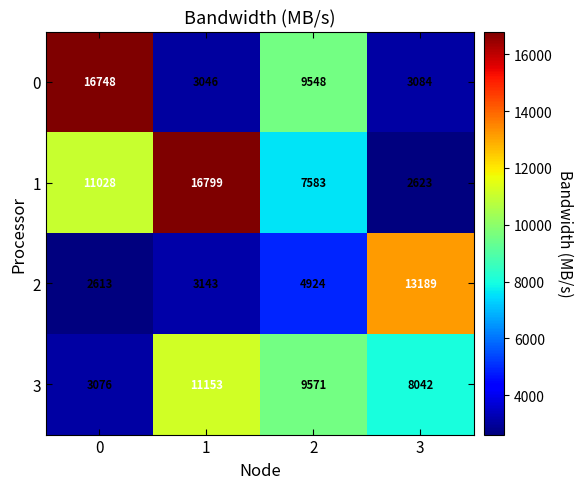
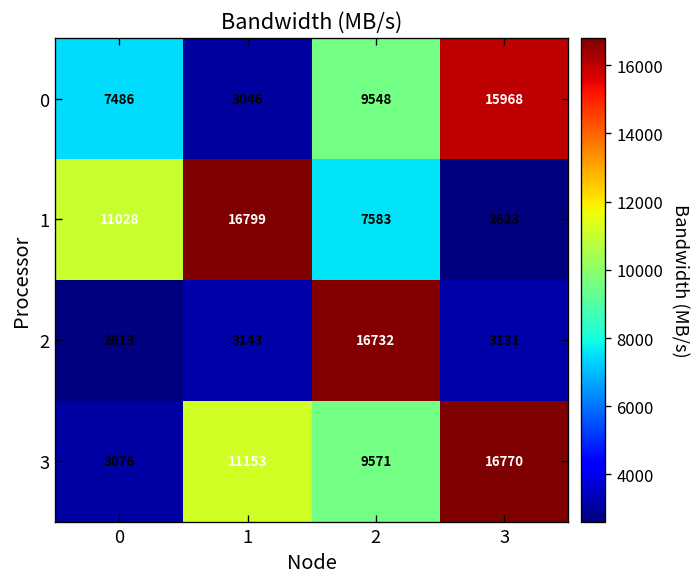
0, 0: 16748 -> 7486
0, 3: 3084 -> 15968
2, 2: 4924 -> 16732
2, 3: 13189 -> 3131
3, 3: 8042 -> 16770
